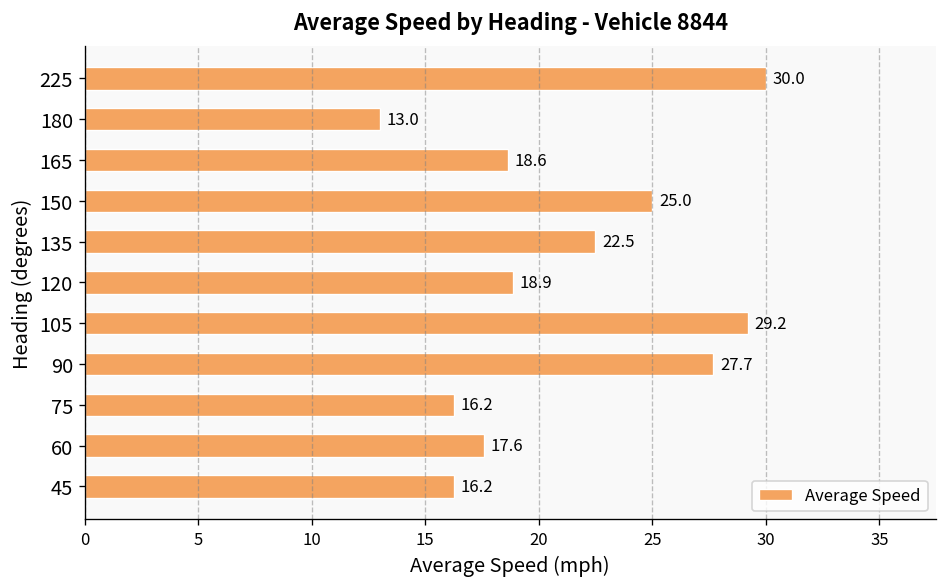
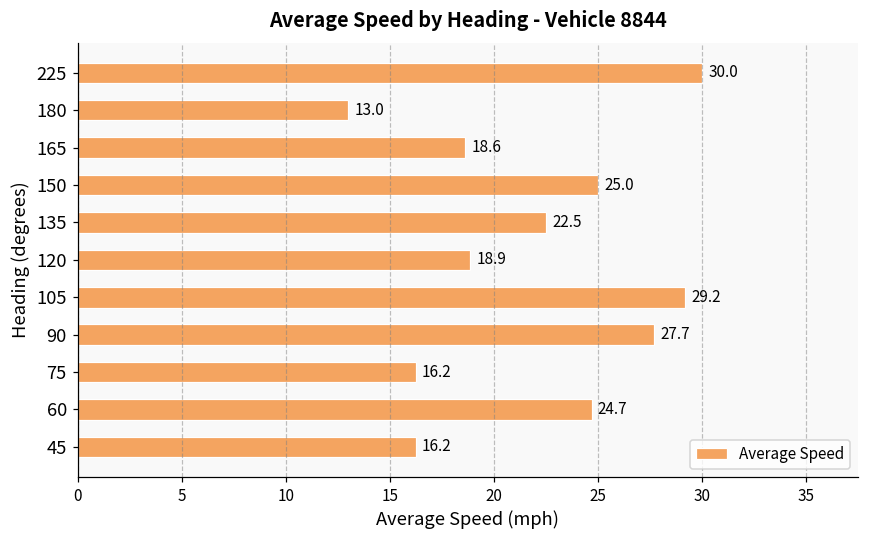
60: 17.6 -> 24.7
